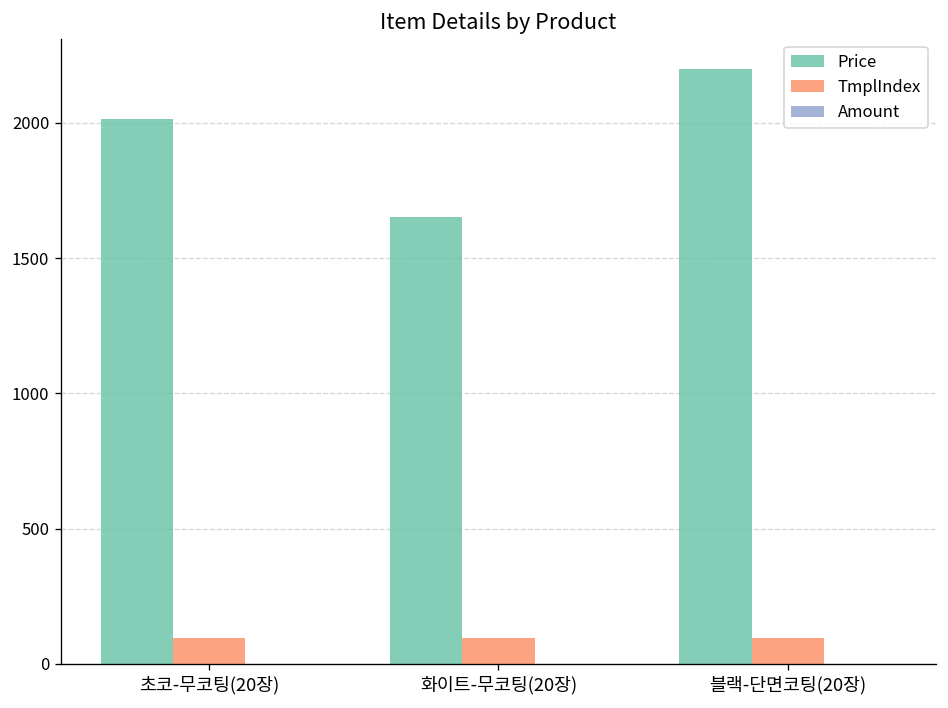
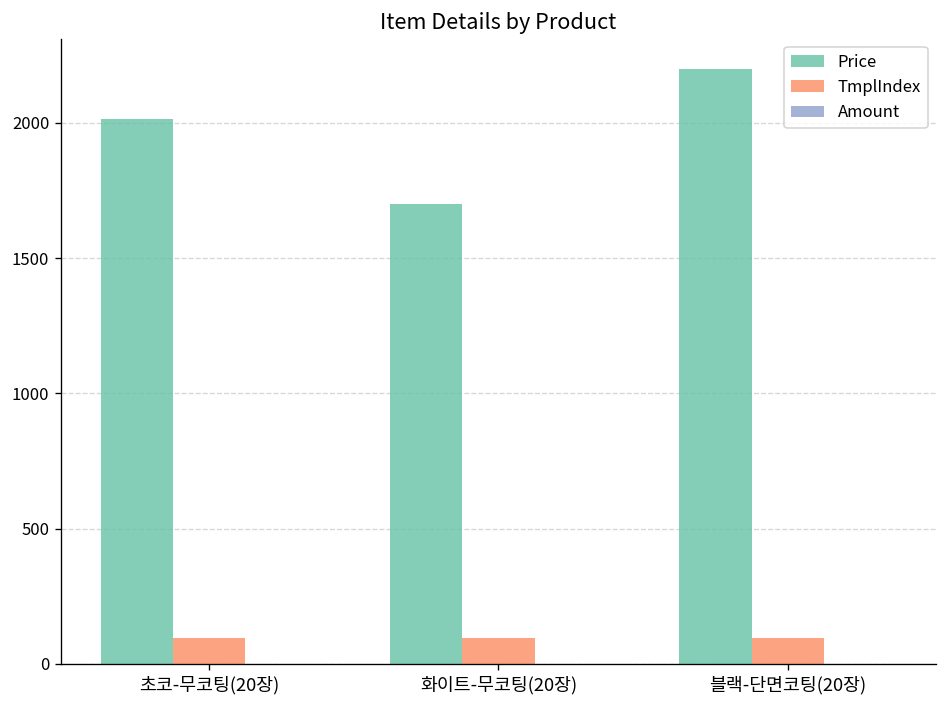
Price, 화이트-무코팅(20장): 1650 -> 1700
